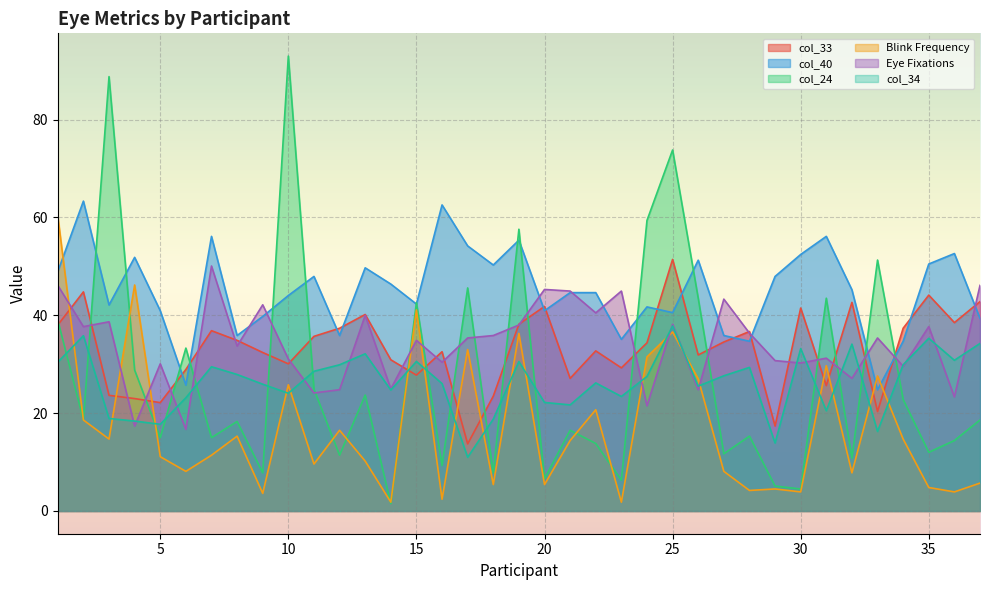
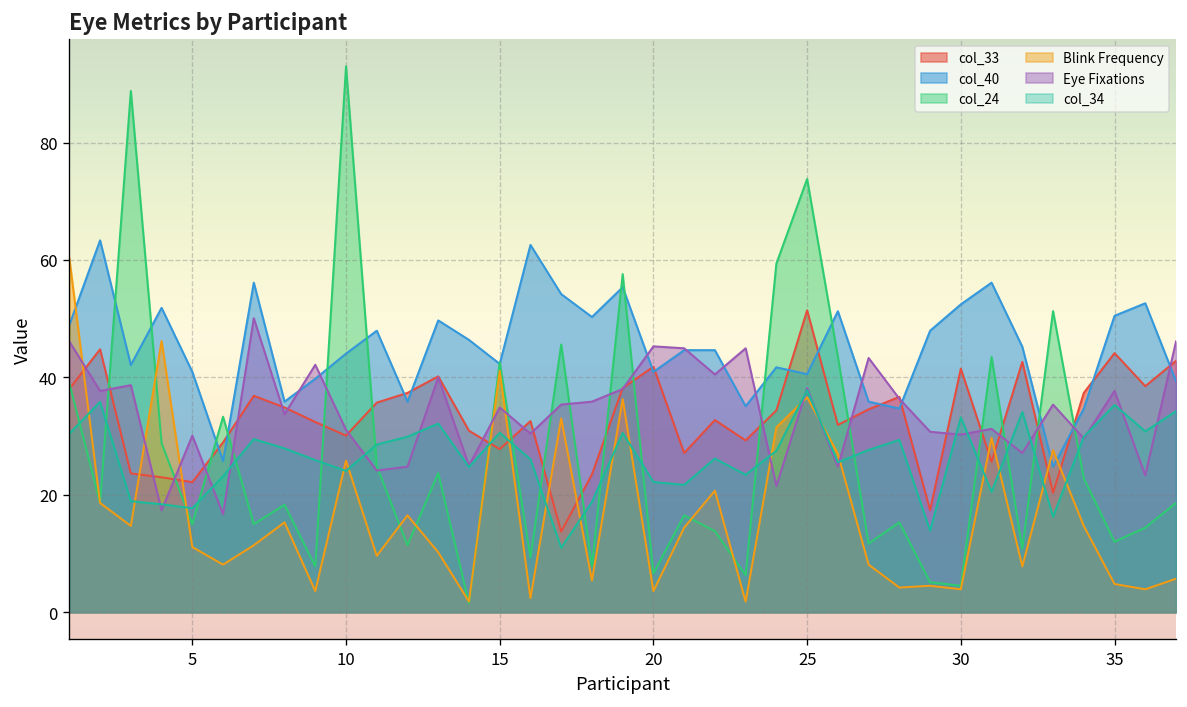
Blink Frequency, 20: 5 -> 4
